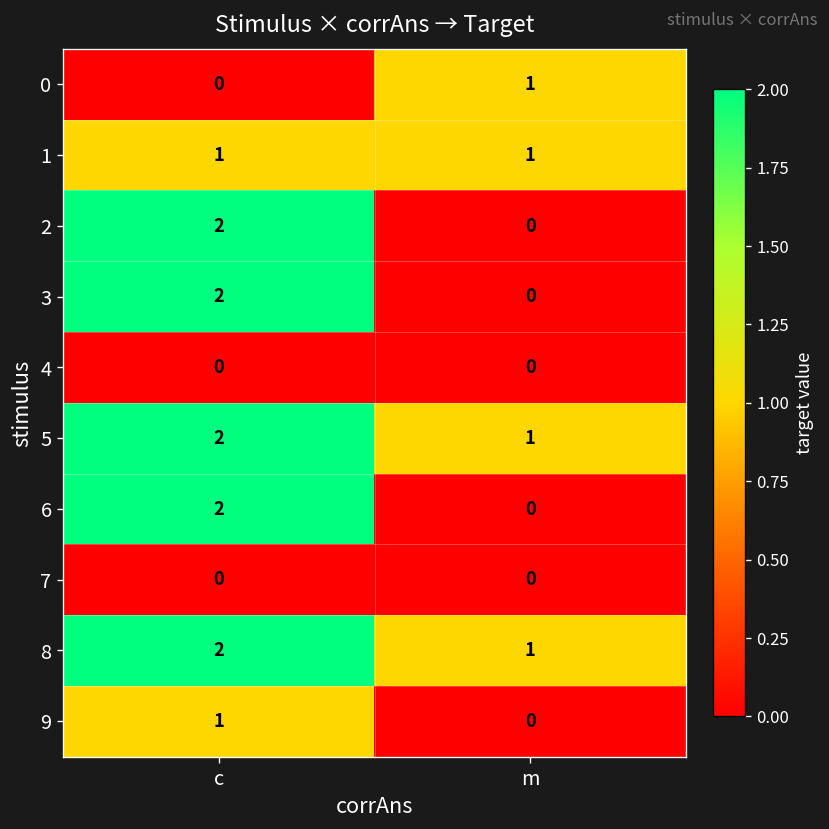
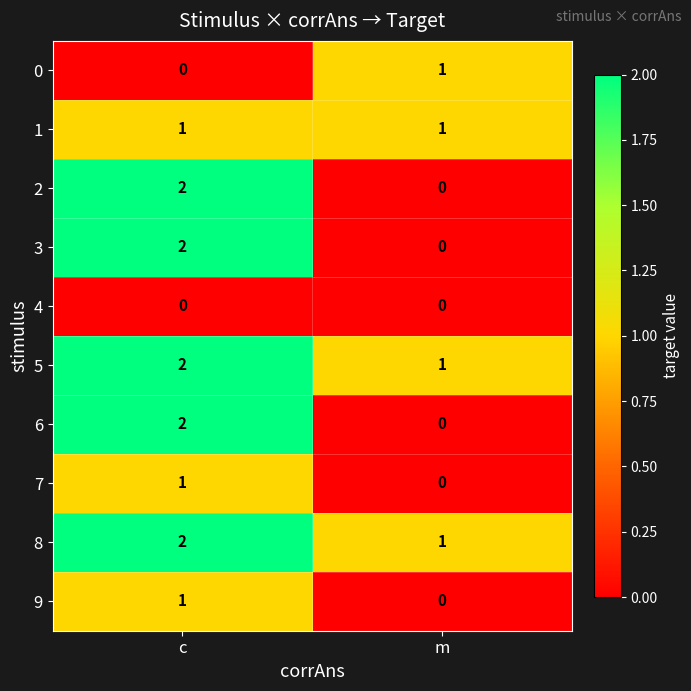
7, c: 0 -> 1
